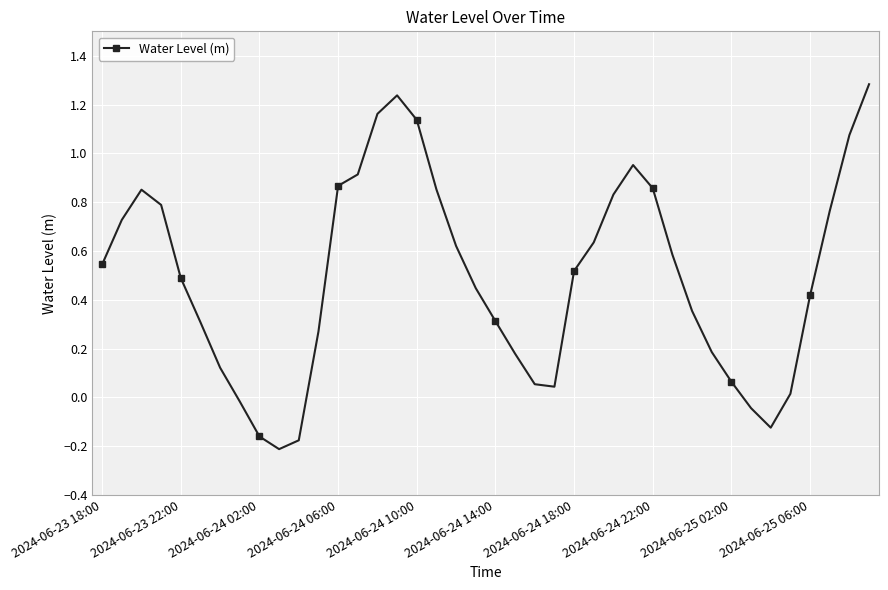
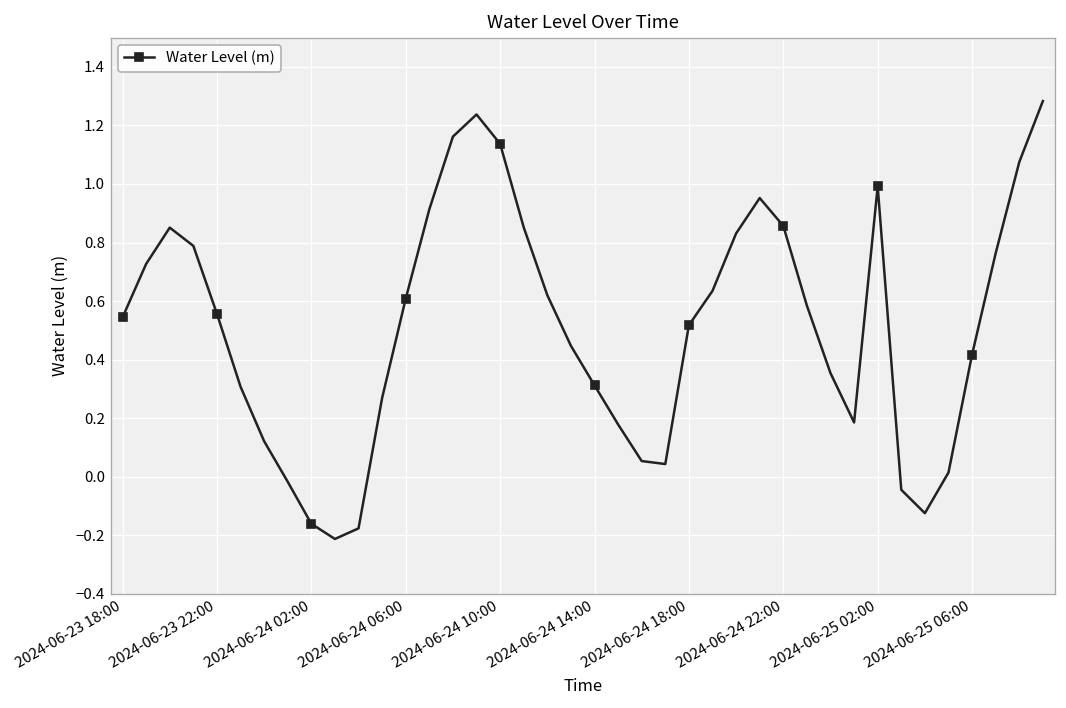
2024-06-23 22:00: 0.49 -> 0.56
2024-06-24 06:00: 0.87 -> 0.61
2024-06-25 02:00: 0.06 -> 0.99
